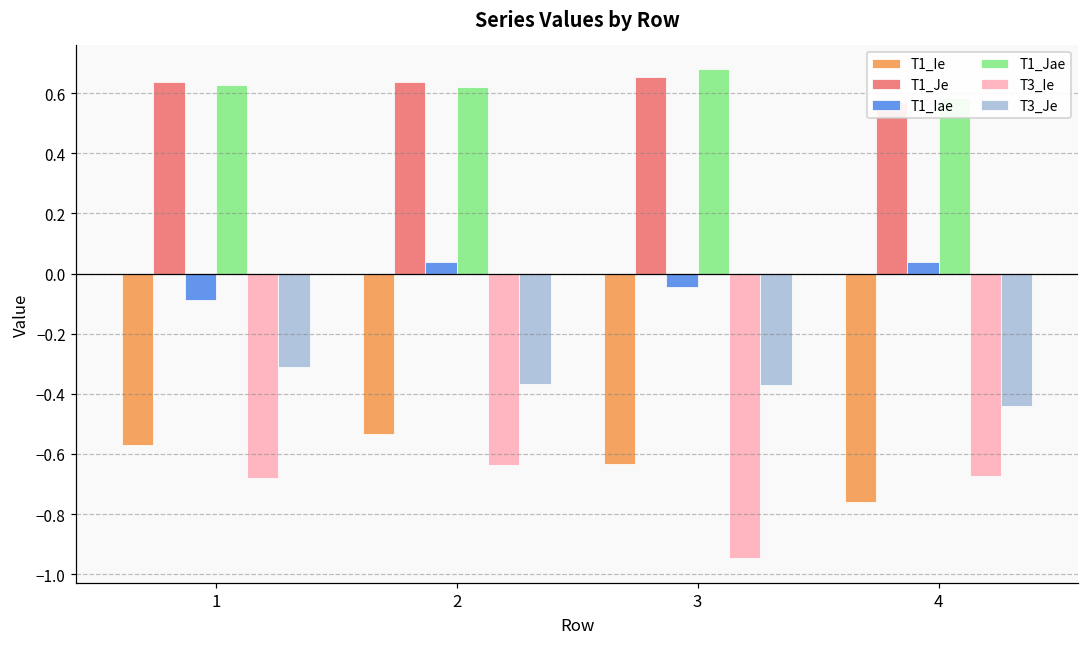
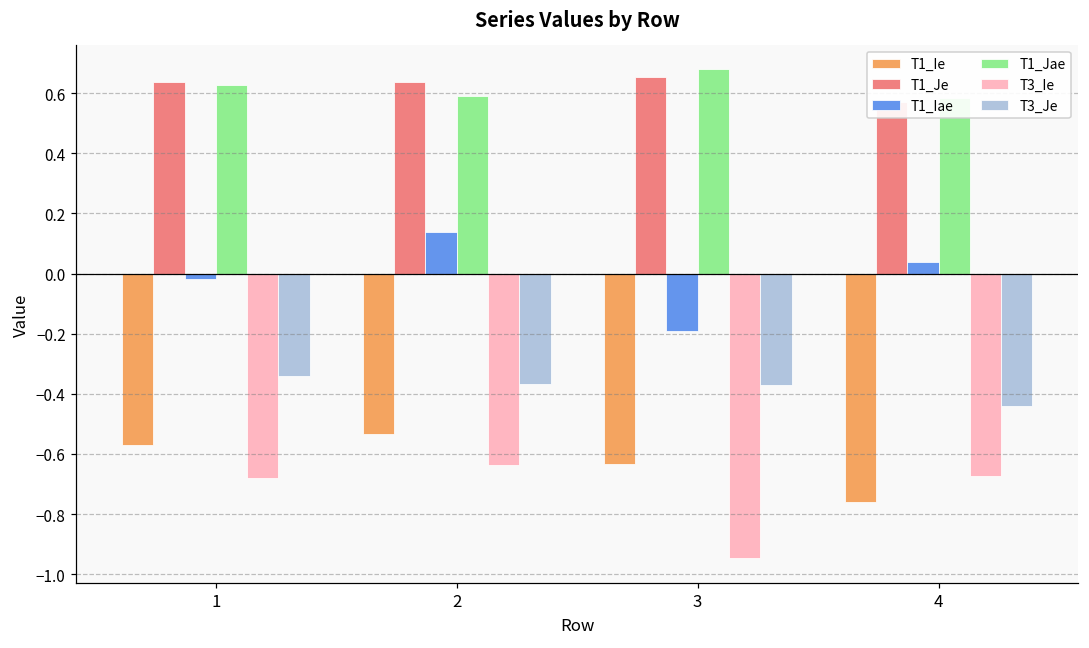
T1_Iae, 1: -0.09 -> -0.02
T3_Je, 1: -0.31 -> -0.34
T1_Iae, 2: 0.04 -> 0.14
T1_Jae, 2: 0.62 -> 0.59
T1_Iae, 3: -0.04 -> -0.19
